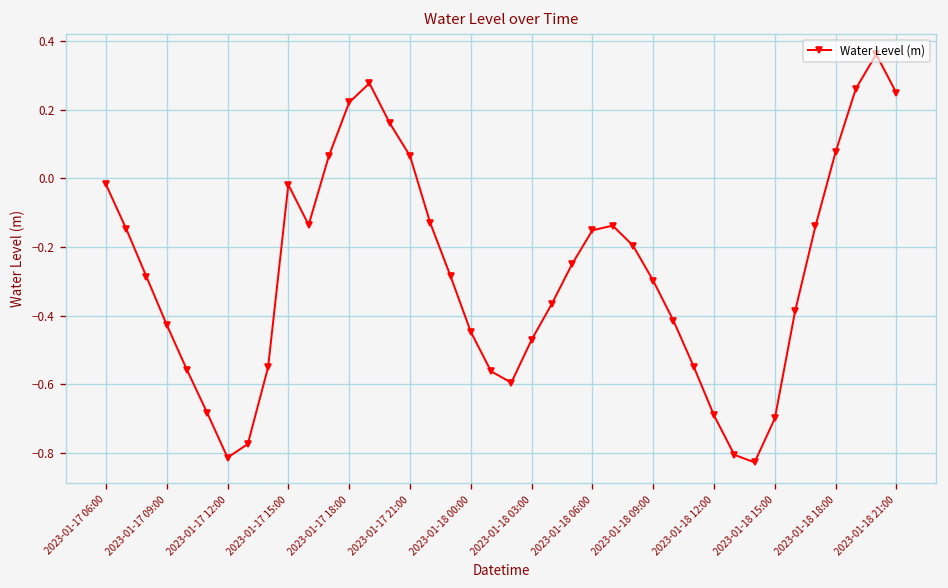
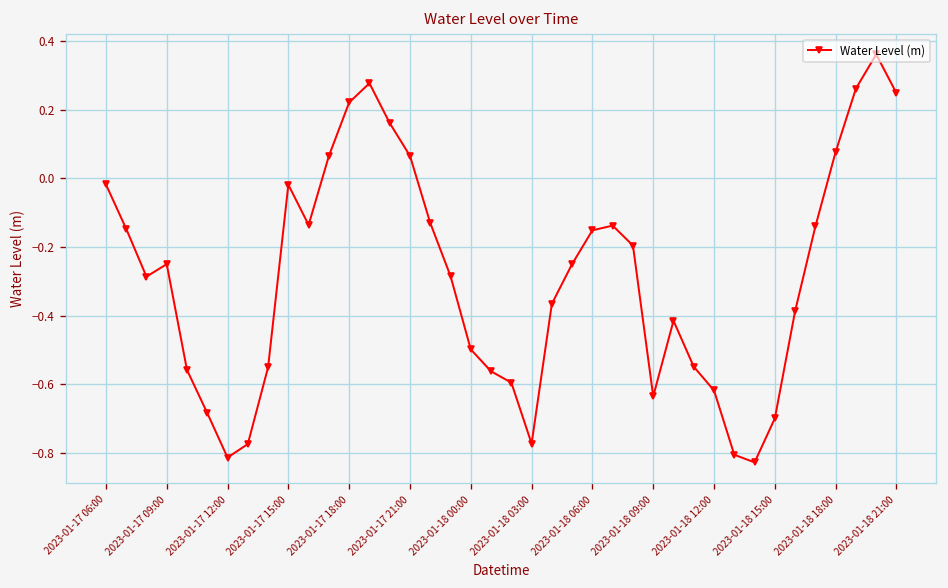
2023-01-17 09:00: -0.43 -> -0.25
2023-01-18 00:00: -0.45 -> -0.50
2023-01-18 03:00: -0.47 -> -0.77
2023-01-18 09:00: -0.30 -> -0.64
2023-01-18 12:00: -0.69 -> -0.62
